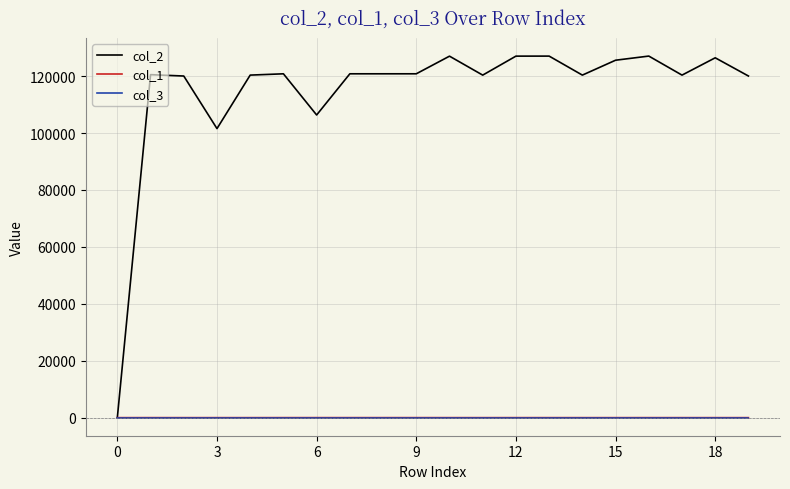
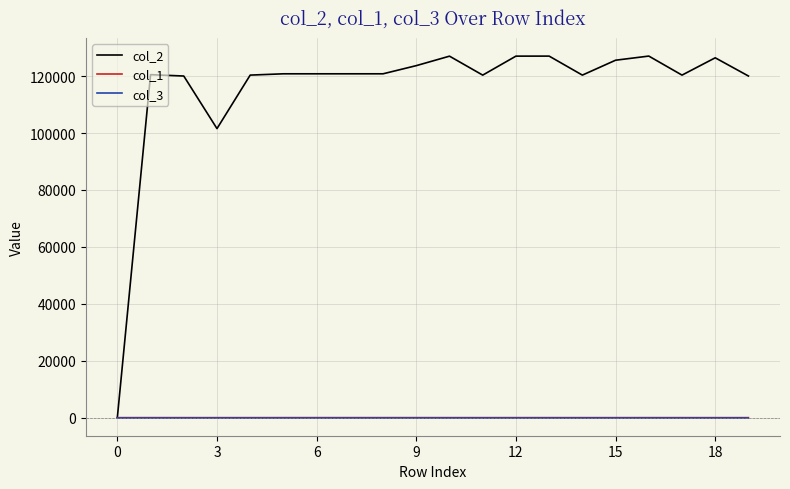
col_2, 6: 106000 -> 121000
col_2, 9: 121000 -> 124000
